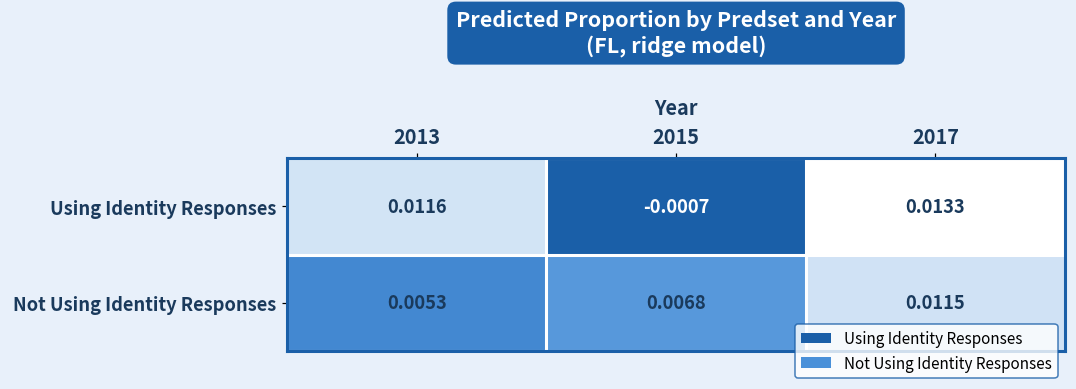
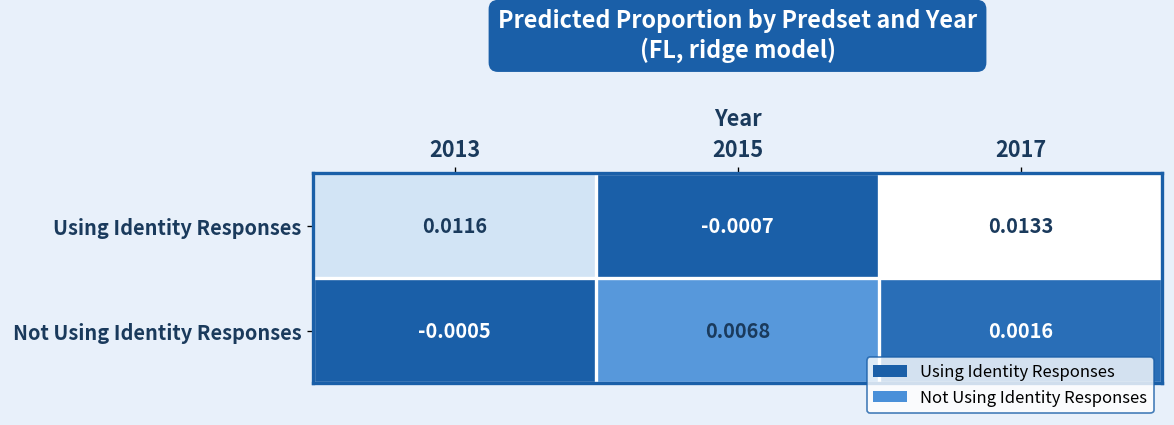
Not Using Identity Responses, 2013: 0.0053 -> -0.0005
Not Using Identity Responses, 2017: 0.0115 -> 0.0016
